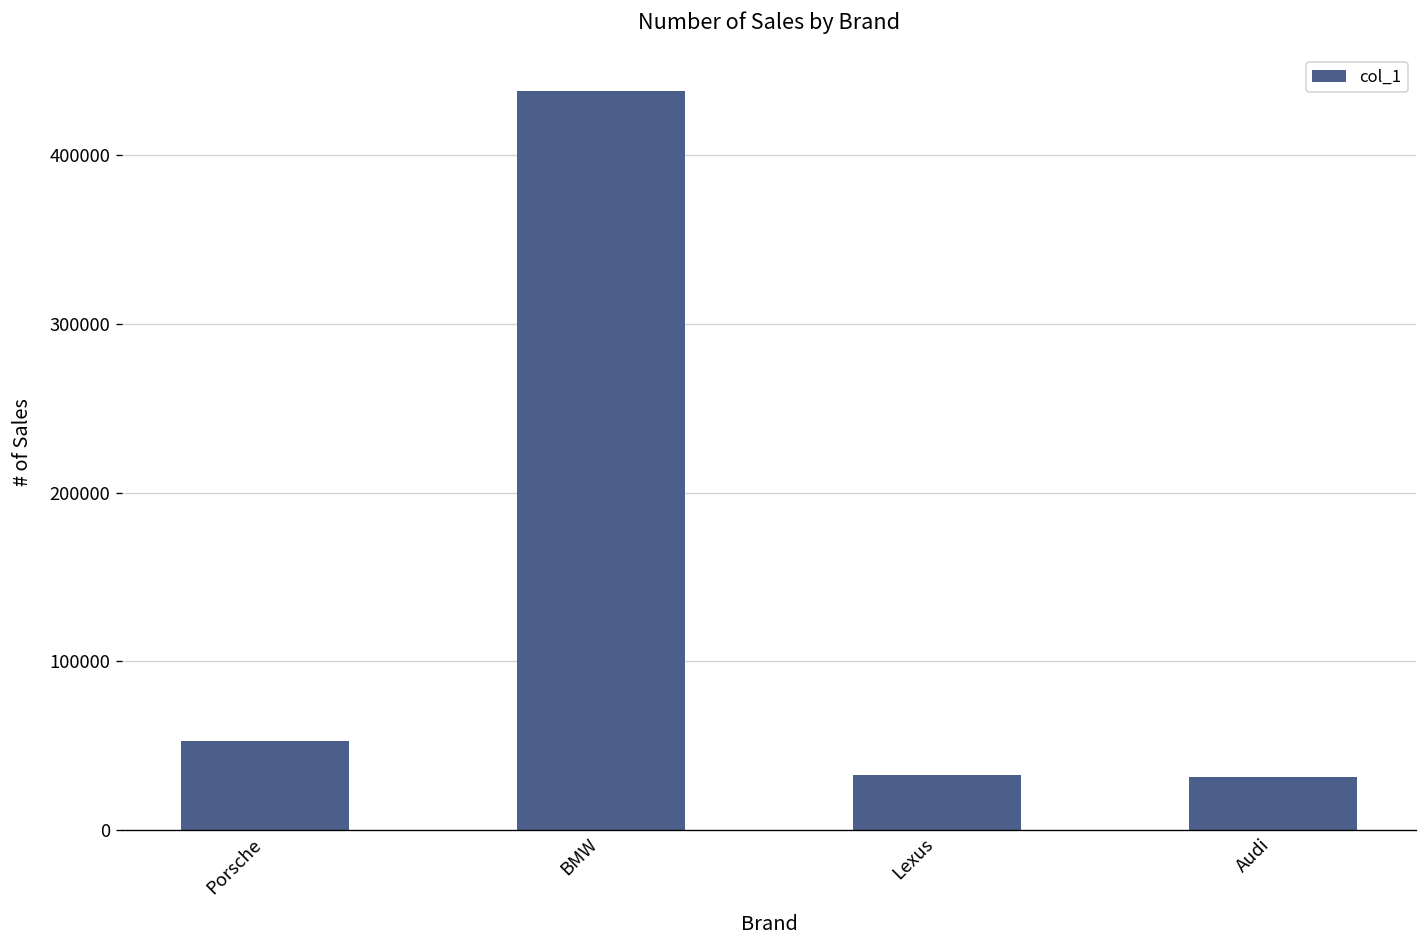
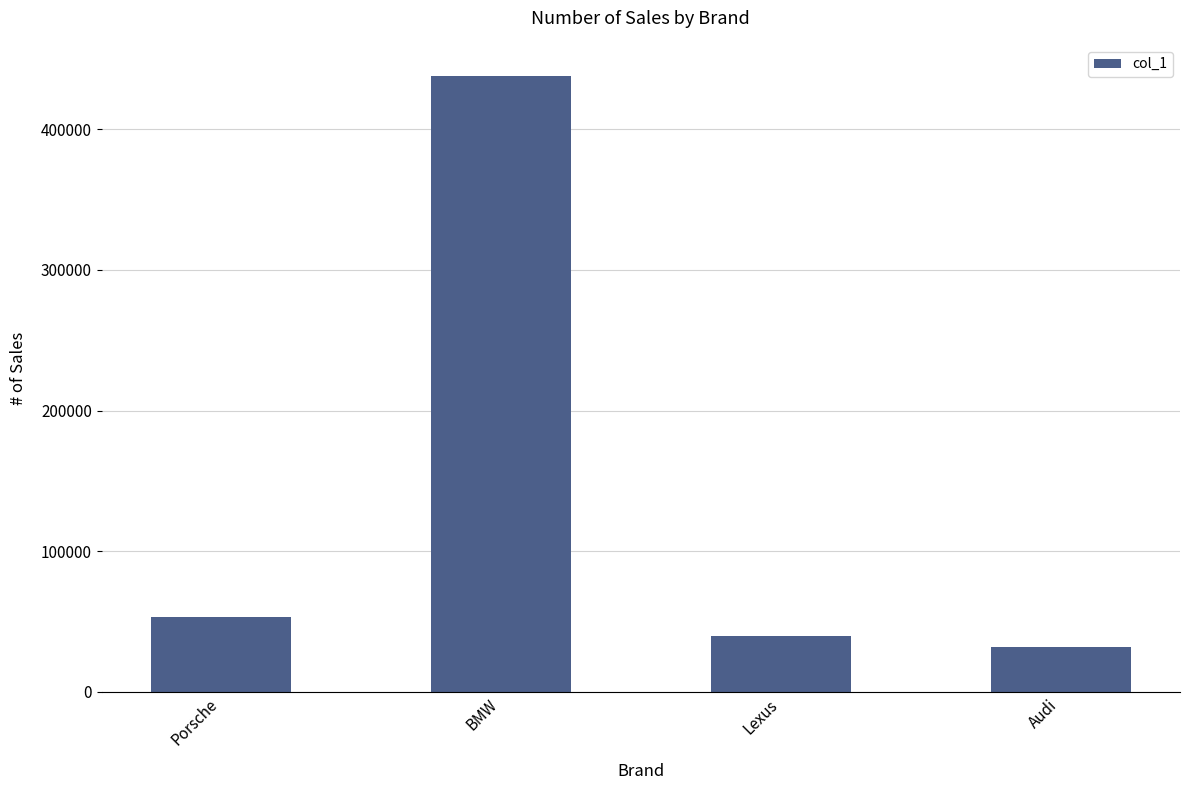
Lexus: 33000 -> 39000
